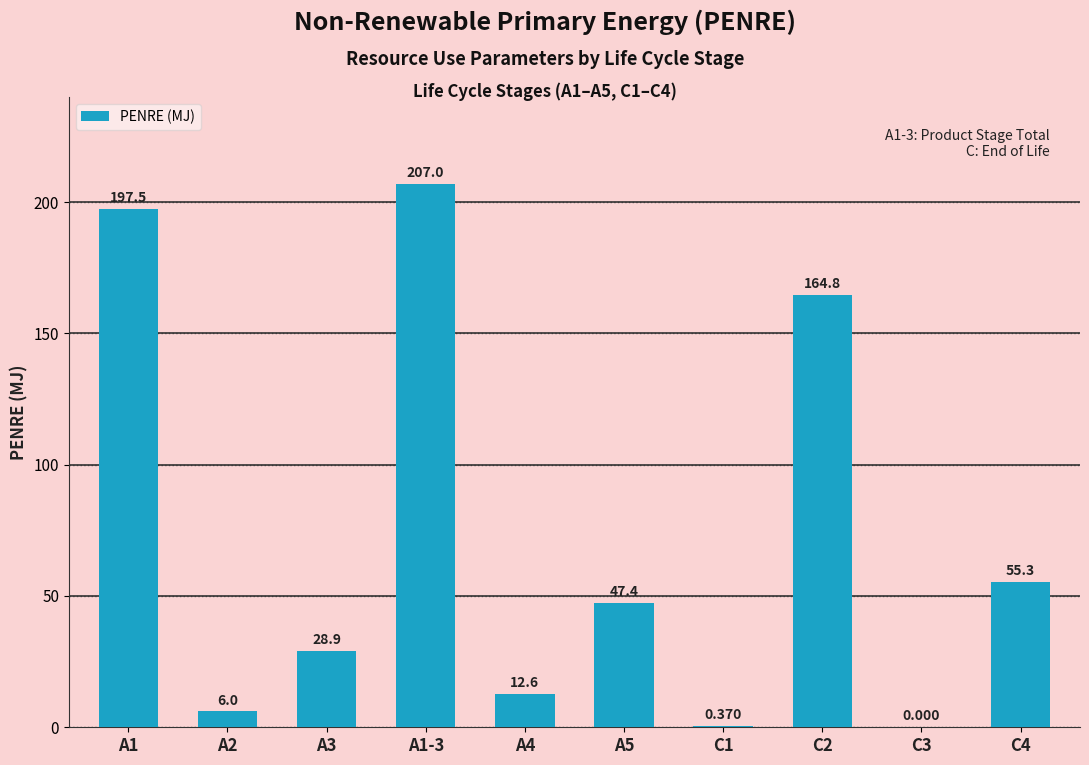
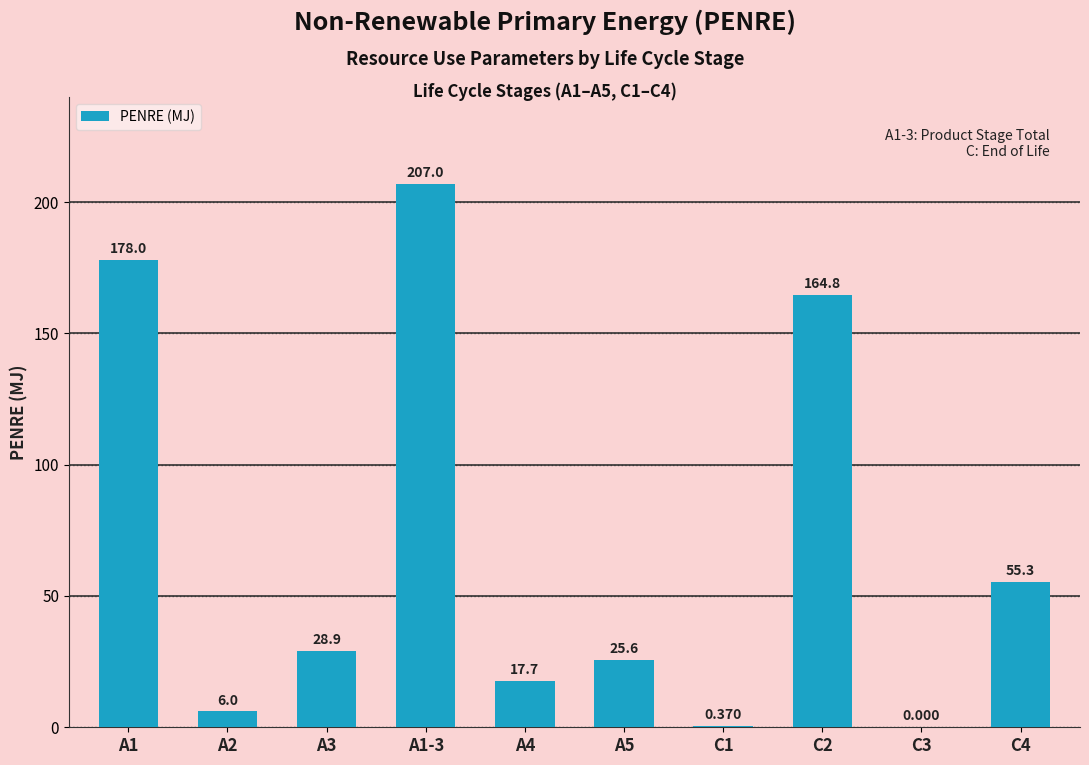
A1: 197.5 -> 178.0
A4: 12.6 -> 17.7
A5: 47.4 -> 25.6
